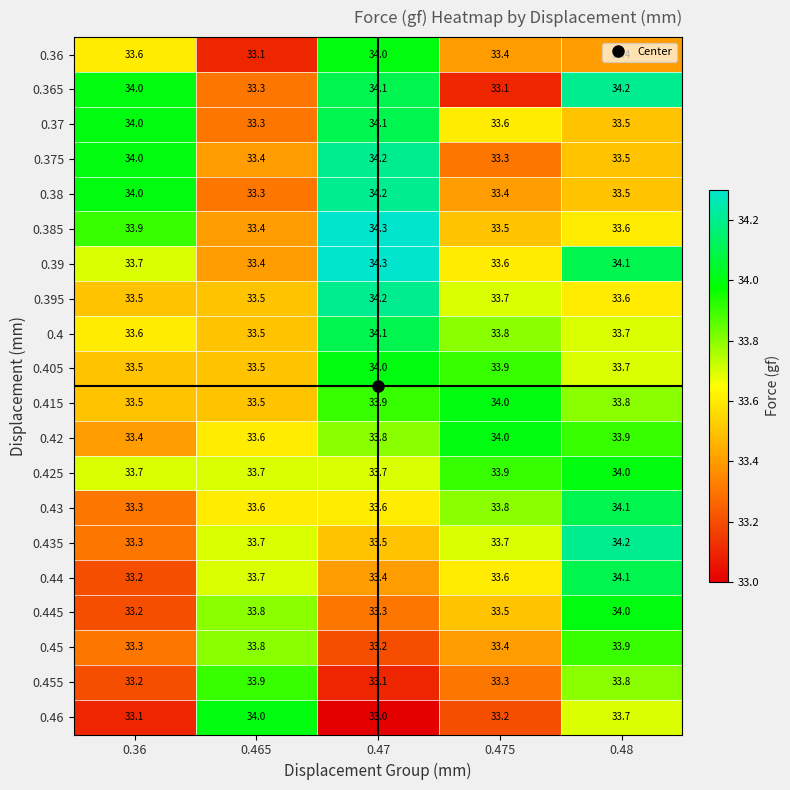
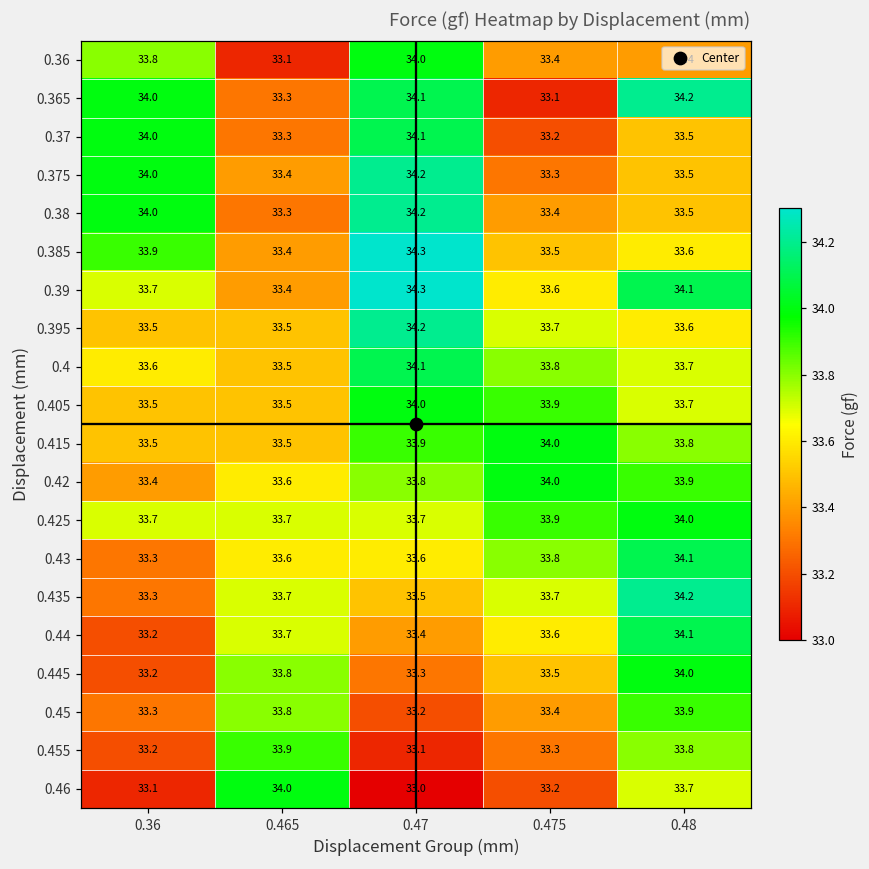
0.36, 0.36: 33.6 -> 33.8
0.37, 0.475: 33.6 -> 33.2
